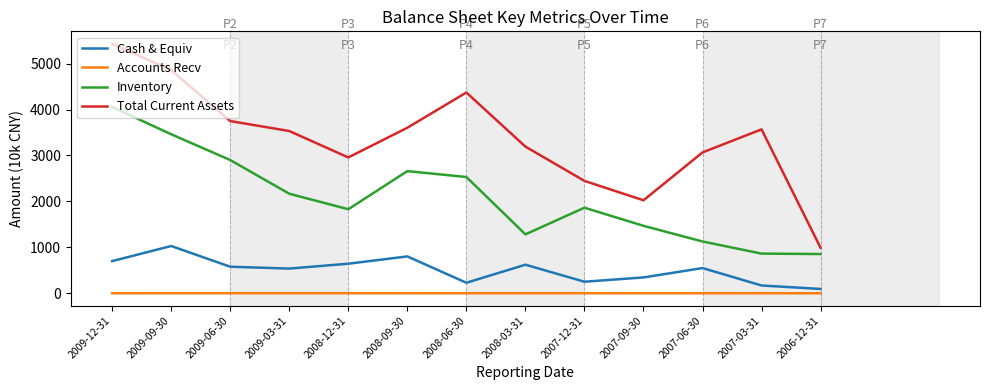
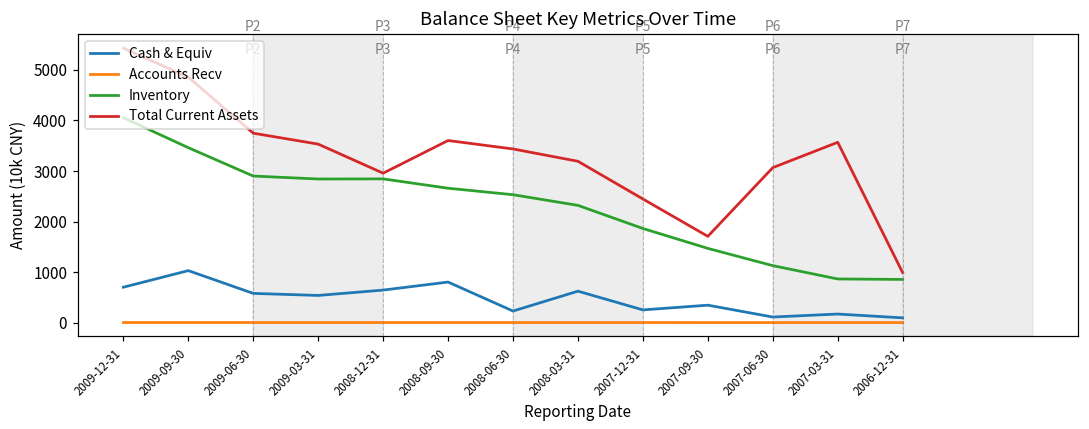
Inventory, 2009-03-31: 2200 -> 2800
Inventory, 2008-12-31: 1800 -> 2800
Total Current Assets, 2008-06-30: 4400 -> 3400
Inventory, 2008-03-31: 1300 -> 2300
Total Current Assets, 2007-09-30: 2000 -> 1700
Cash & Equiv, 2007-06-30: 500 -> 100
